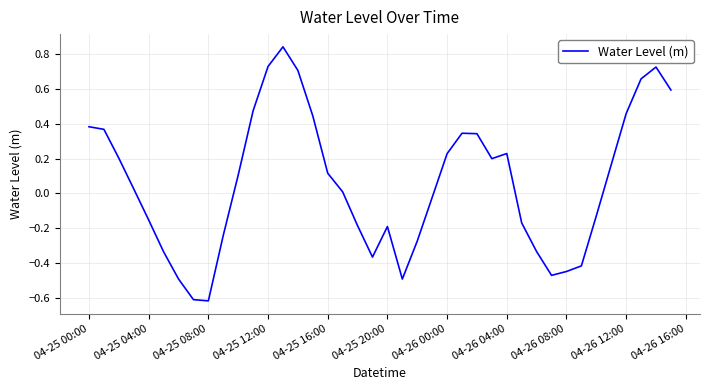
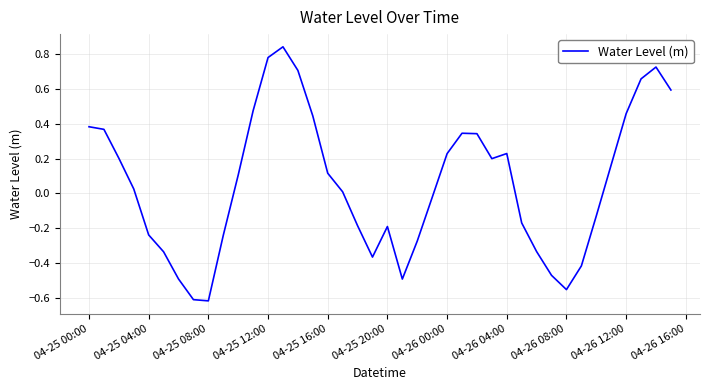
04-25 04:00: -0.15 -> -0.24
04-25 12:00: 0.73 -> 0.78
04-26 08:00: -0.45 -> -0.55
